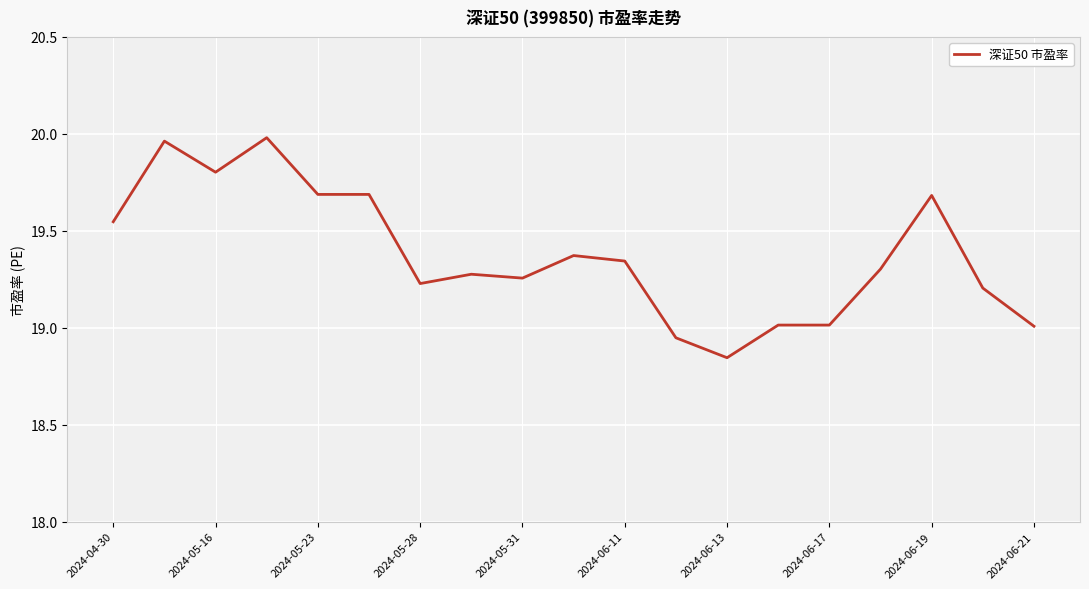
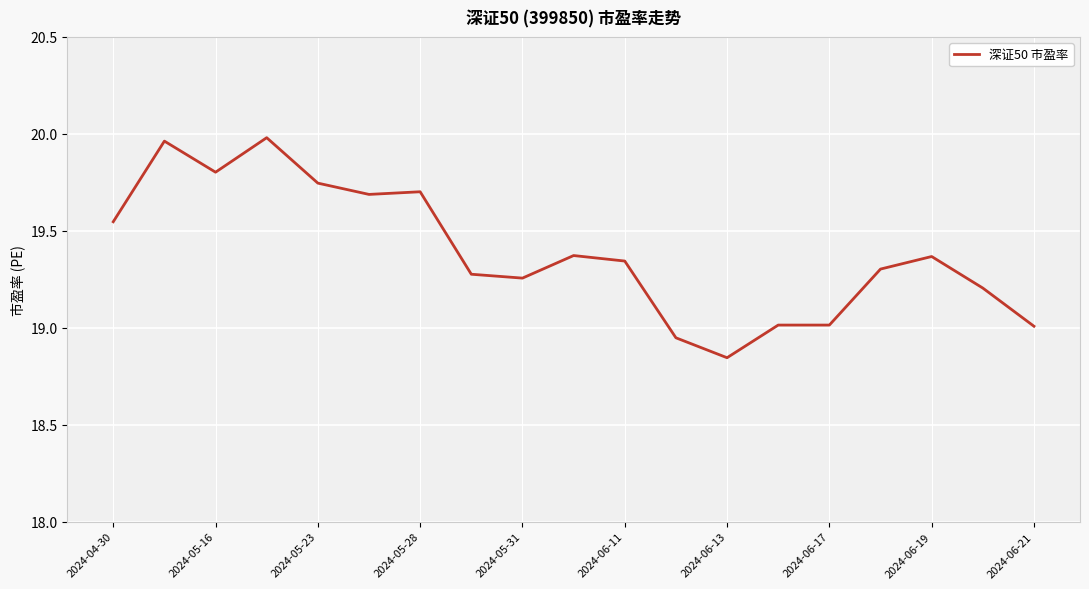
2024-05-23: 19.69 -> 19.75
2024-05-28: 19.23 -> 19.70
2024-06-19: 19.68 -> 19.37
